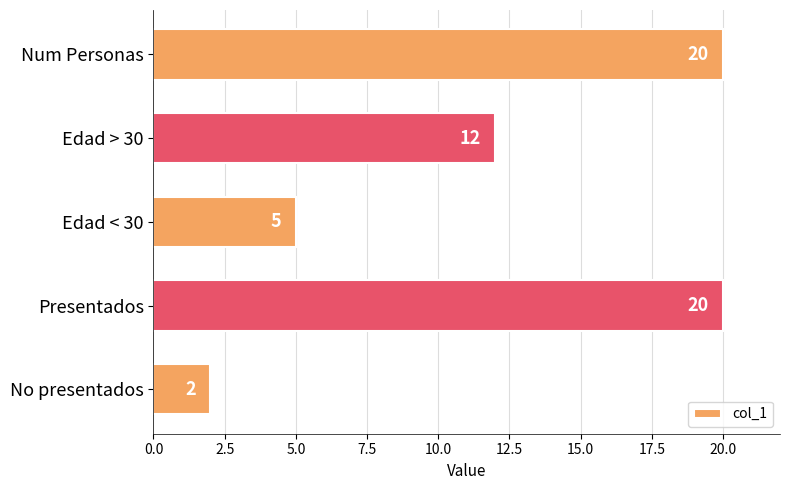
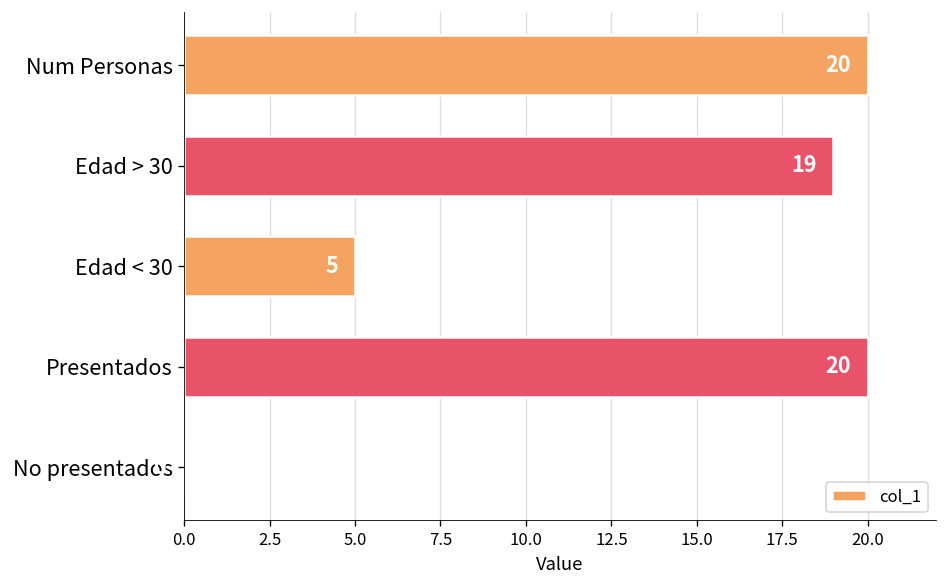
Edad > 30: 12 -> 19
No presentados: 2 -> 0
